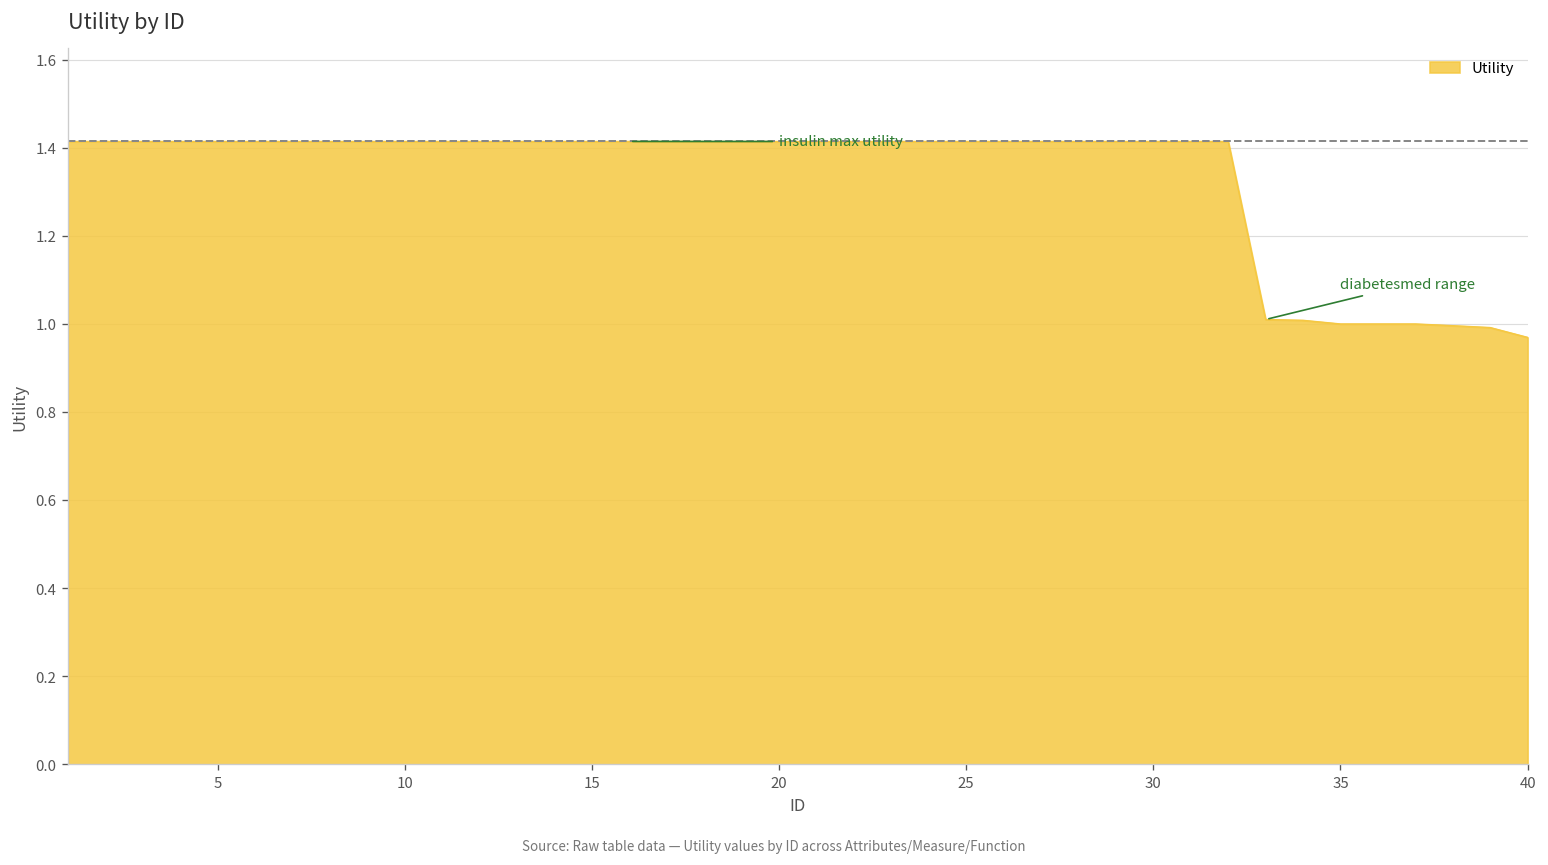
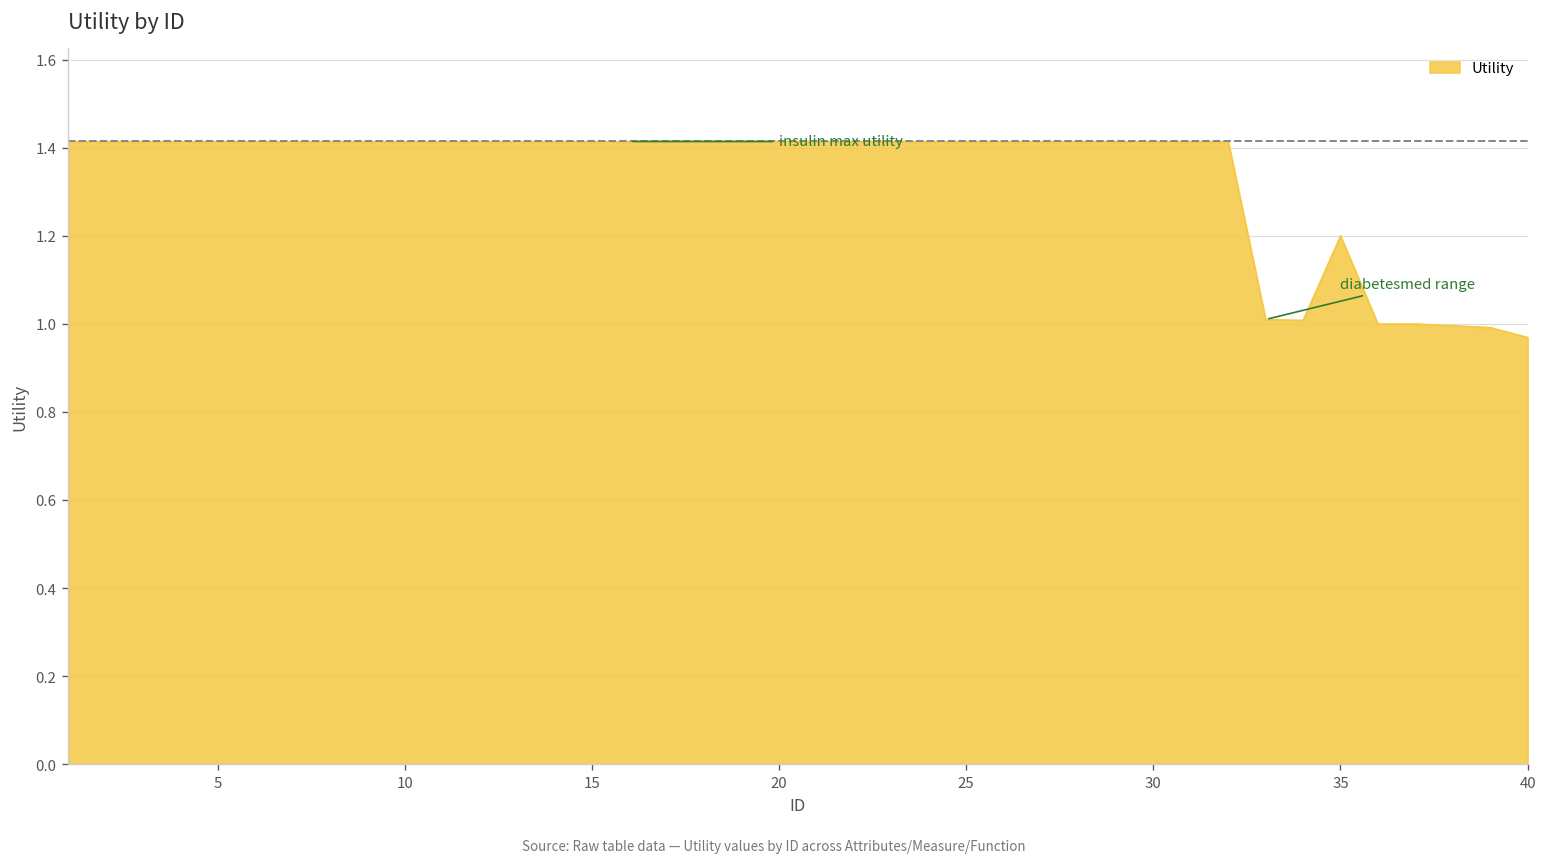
35: 1.0 -> 1.2
